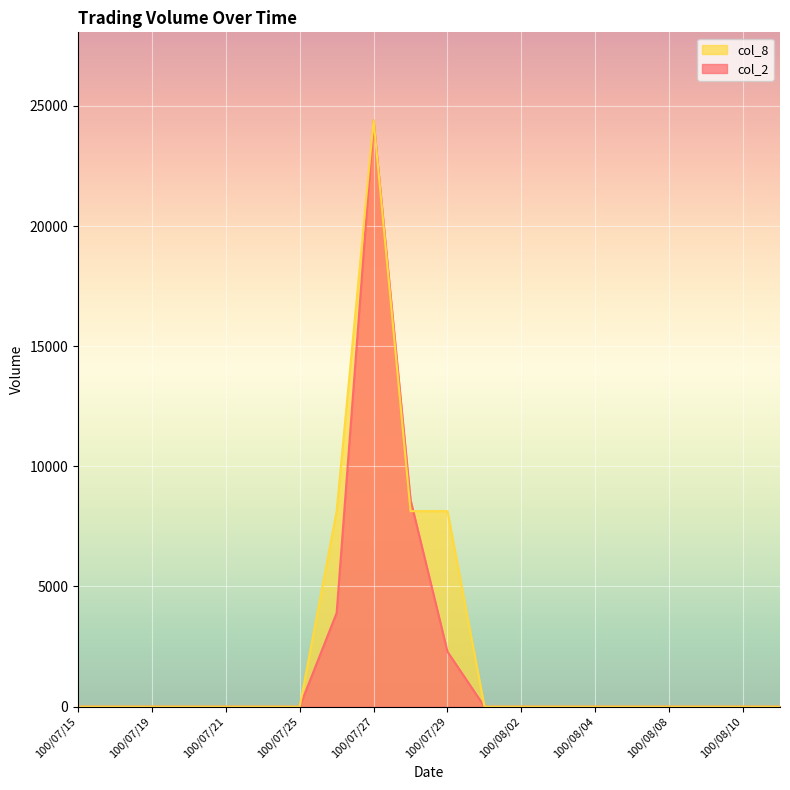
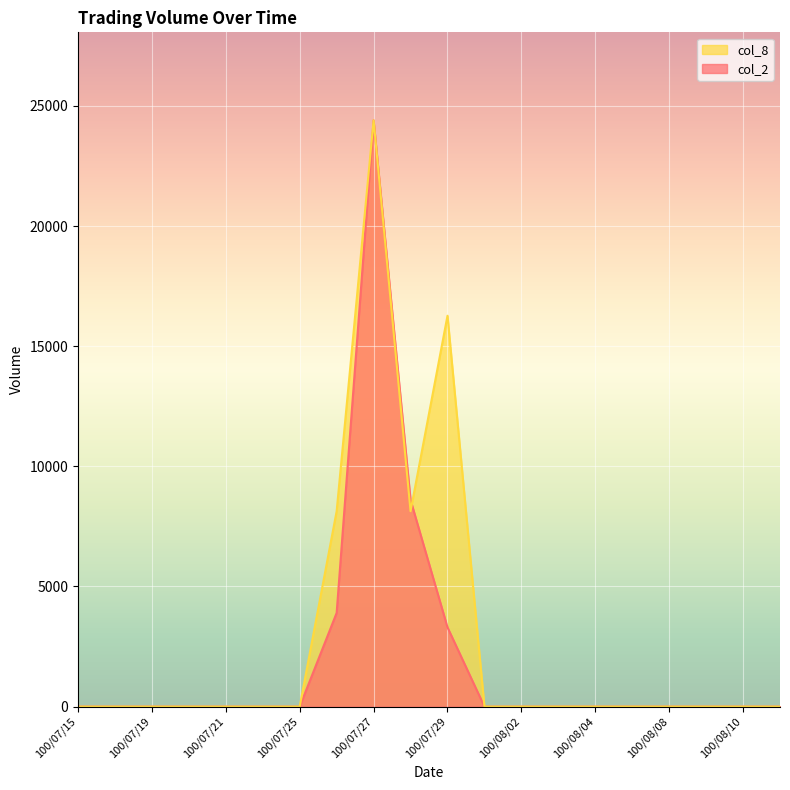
col_8, 100/07/29: 8100 -> 16300
col_2, 100/07/29: 2300 -> 3300
